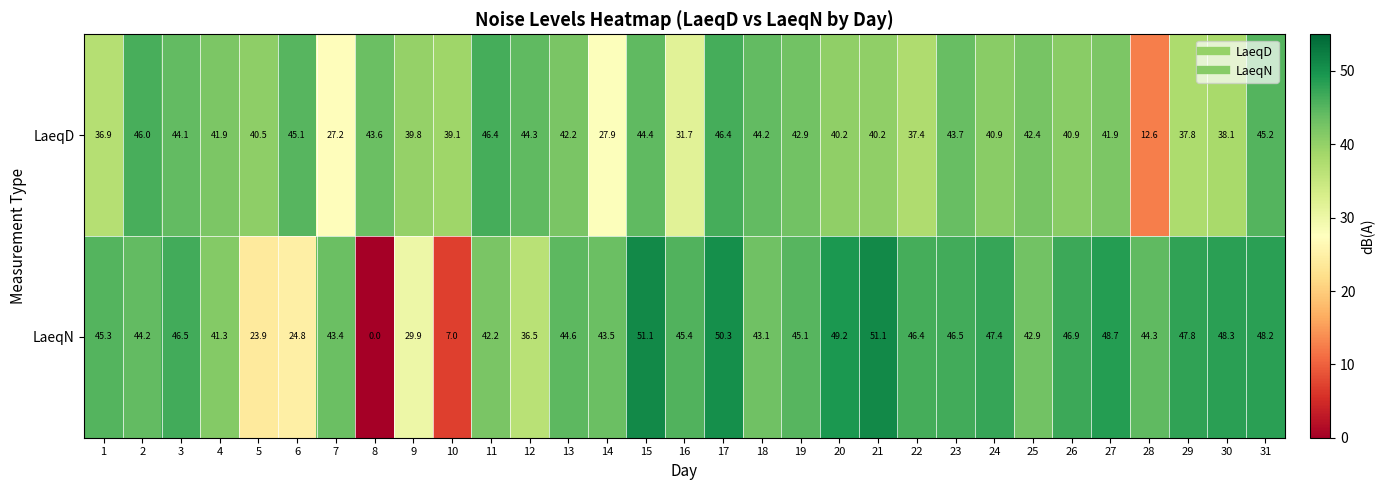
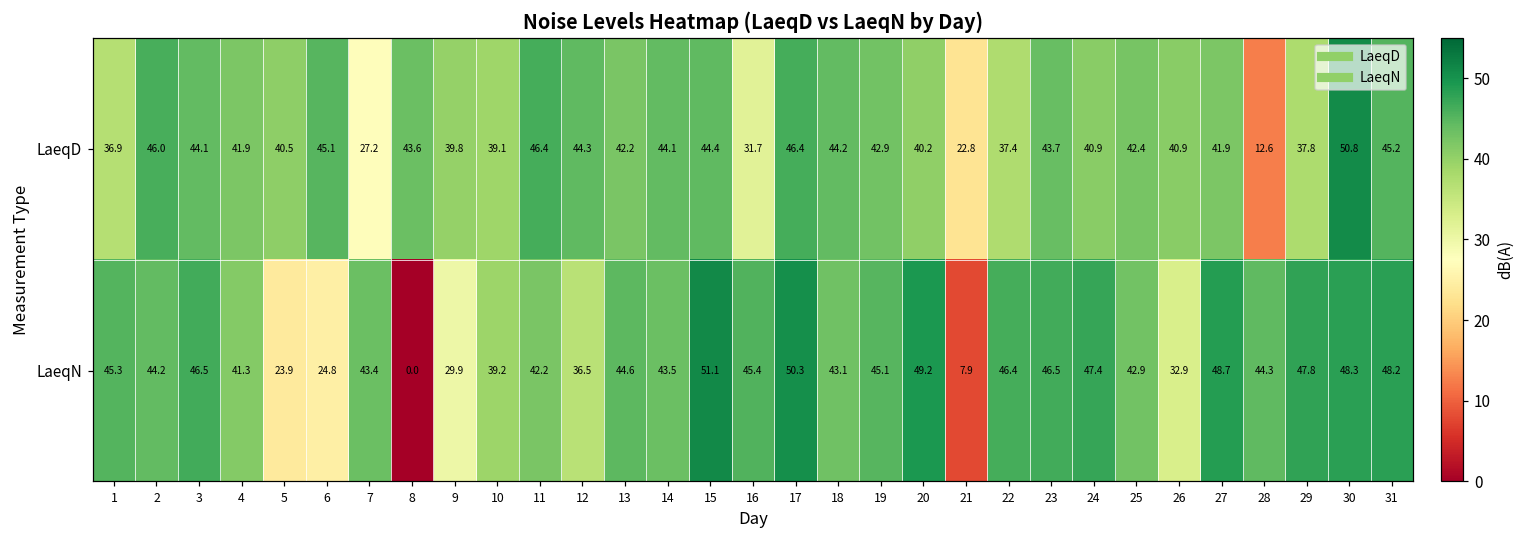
LaeqD, 14: 27.9 -> 44.1
LaeqD, 21: 40.2 -> 22.8
LaeqD, 30: 38.1 -> 50.8
LaeqN, 10: 7.0 -> 39.2
LaeqN, 21: 51.1 -> 7.9
LaeqN, 26: 46.9 -> 32.9
